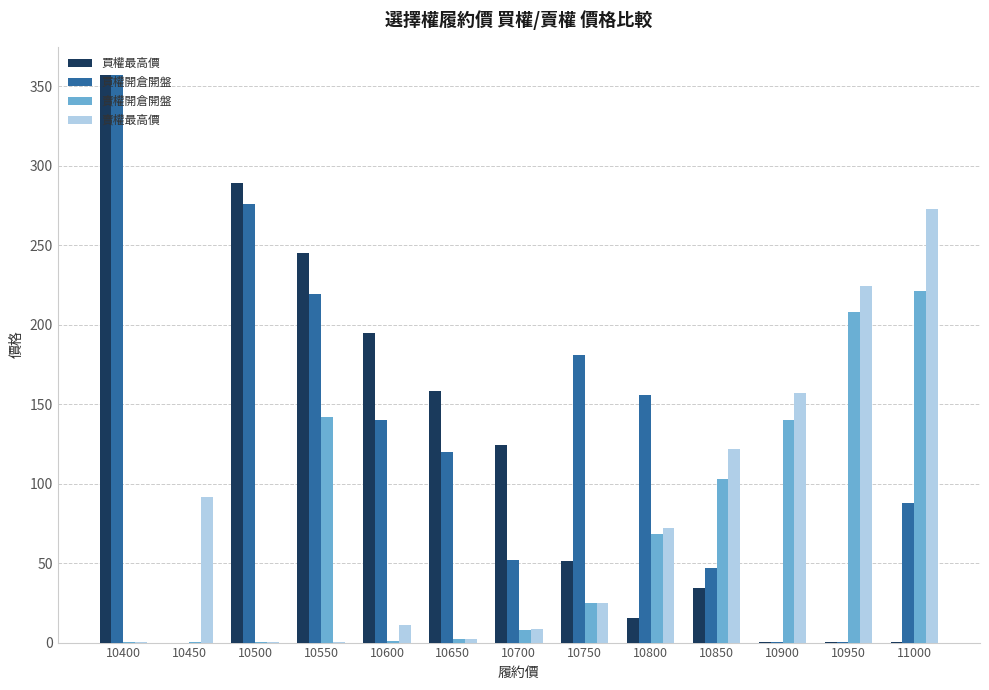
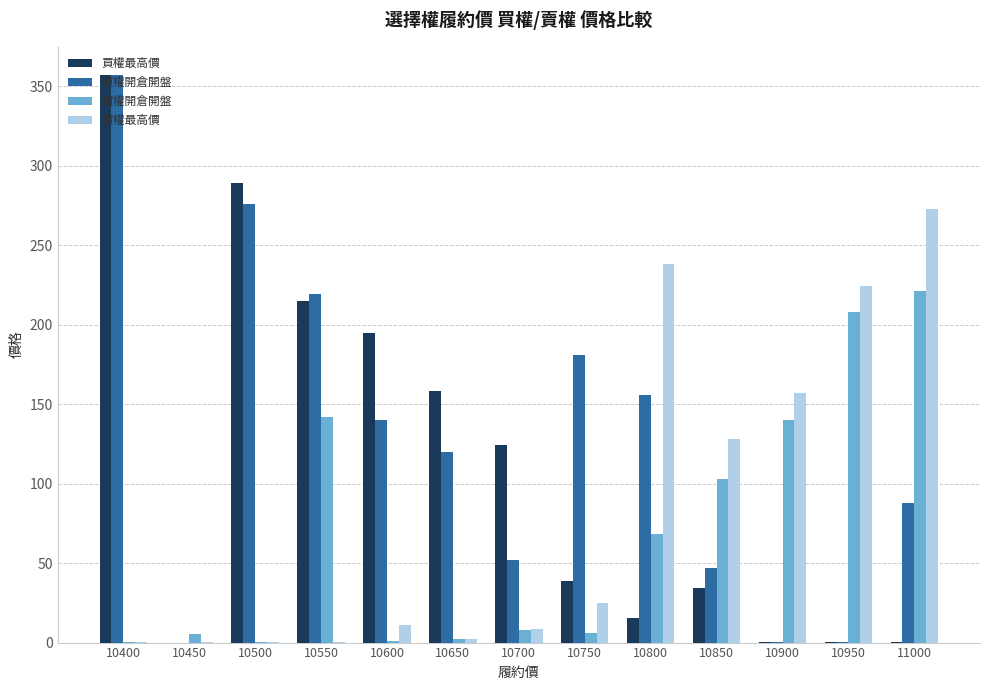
賣權開倉開盤, 10450: 0 -> 5
賣權最高價, 10450: 91 -> 0
買權最高價, 10550: 245 -> 215
買權最高價, 10750: 51 -> 39
賣權開倉開盤, 10750: 25 -> 6
賣權最高價, 10800: 72 -> 238
賣權最高價, 10850: 122 -> 128
